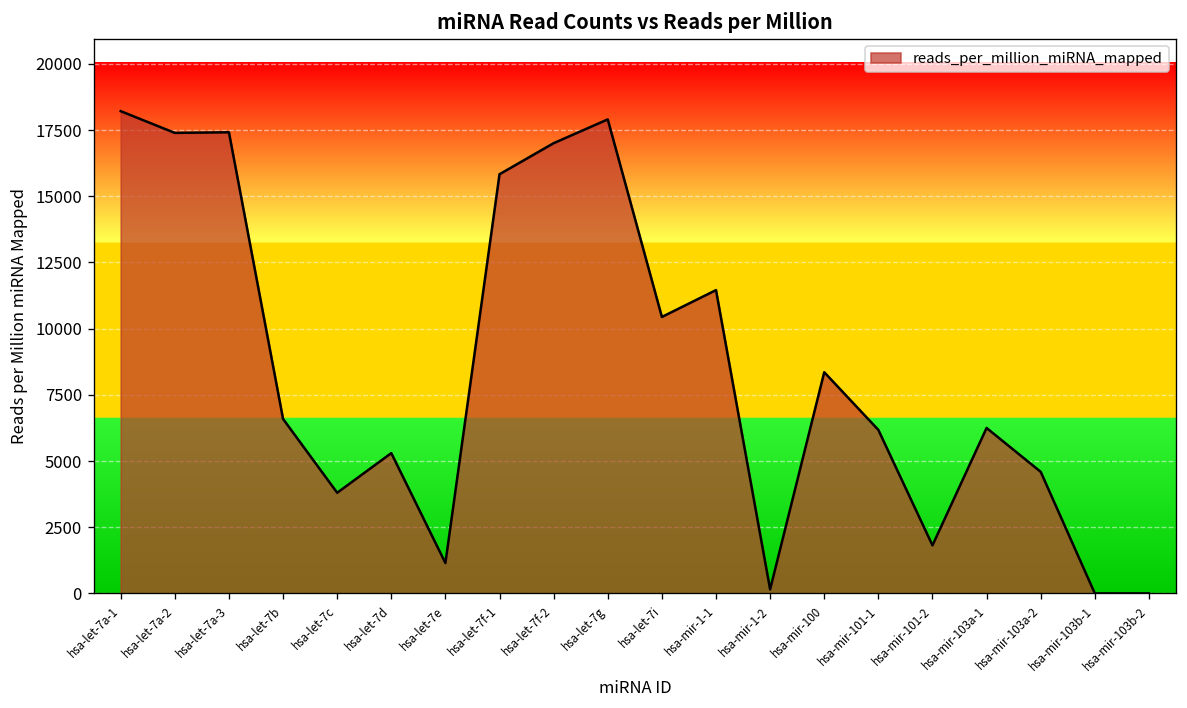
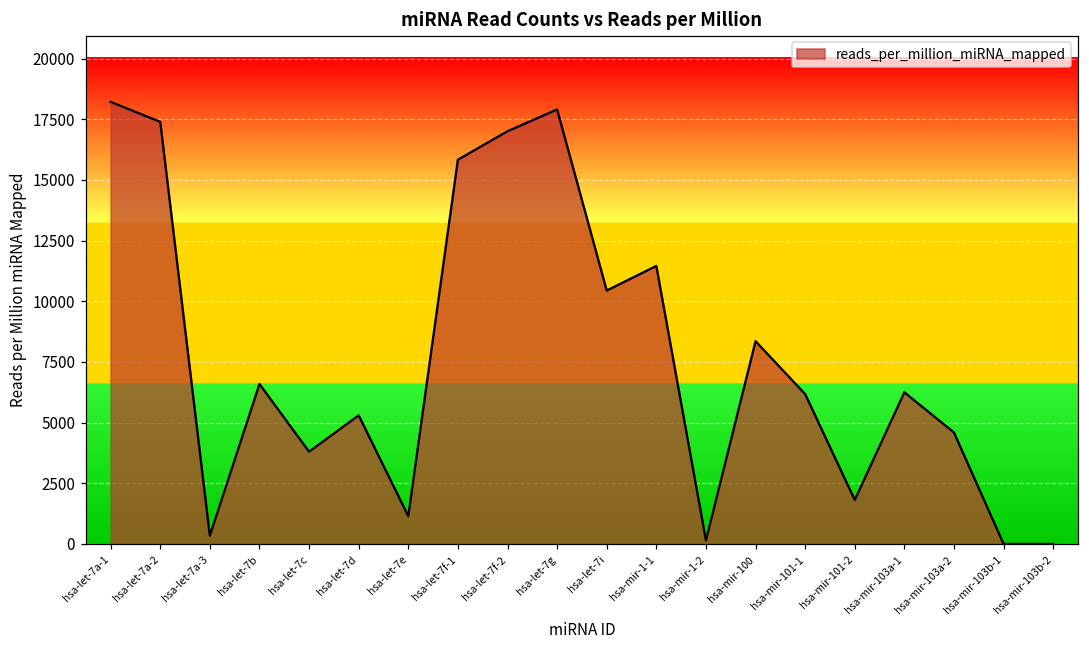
hsa-let-7a-3: 17400 -> 300
